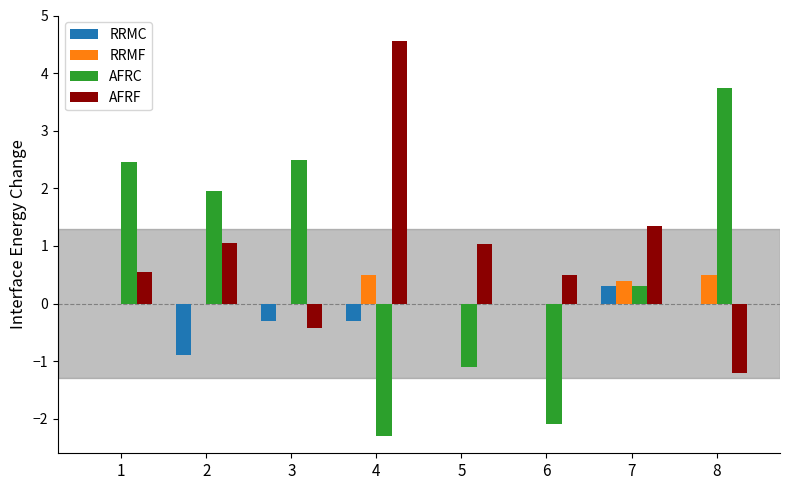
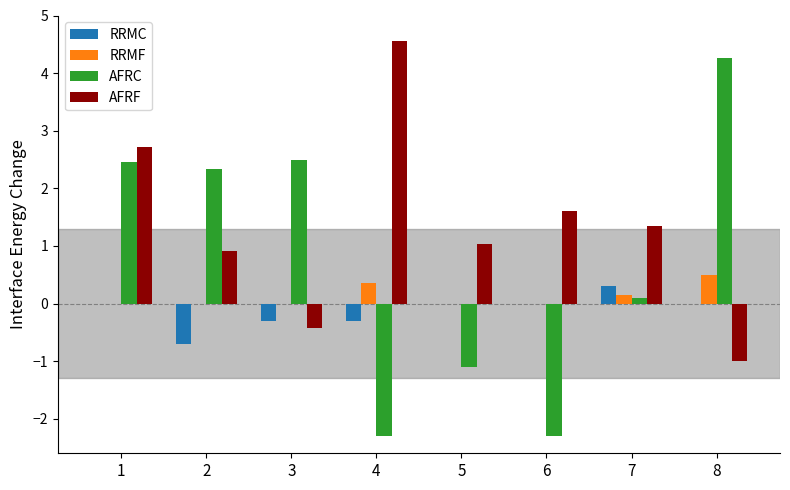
AFRF, 1: 0.6 -> 2.7
RRMC, 2: -0.9 -> -0.7
AFRC, 2: 2.0 -> 2.3
AFRF, 2: 1.1 -> 0.9
RRMF, 4: 0.5 -> 0.4
AFRC, 6: -2.1 -> -2.3
AFRF, 6: 0.5 -> 1.6
RRMF, 7: 0.4 -> 0.2
AFRC, 7: 0.3 -> 0.1
AFRC, 8: 3.8 -> 4.3
AFRF, 8: -1.2 -> -1.0
